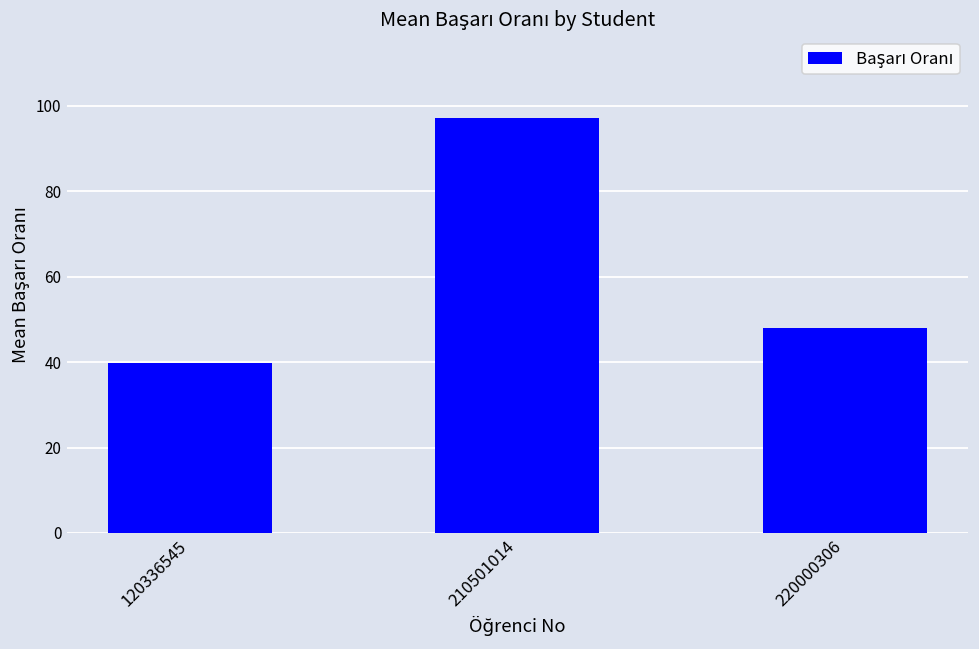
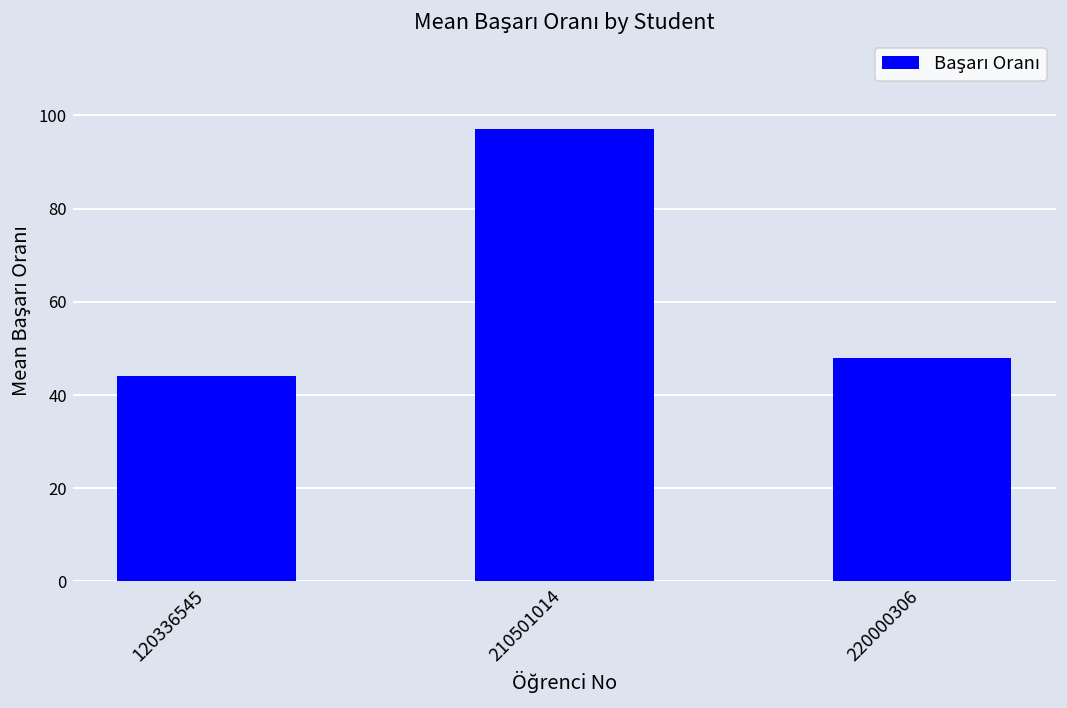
120336545: 40 -> 44
